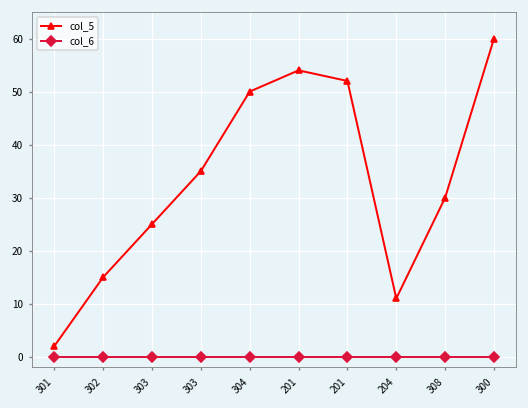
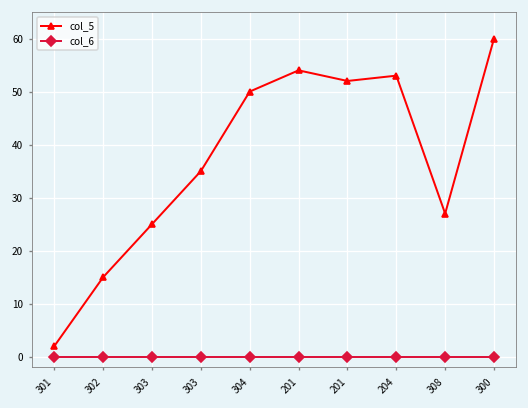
col_5, 204: 11 -> 53
col_5, 308: 30 -> 27
